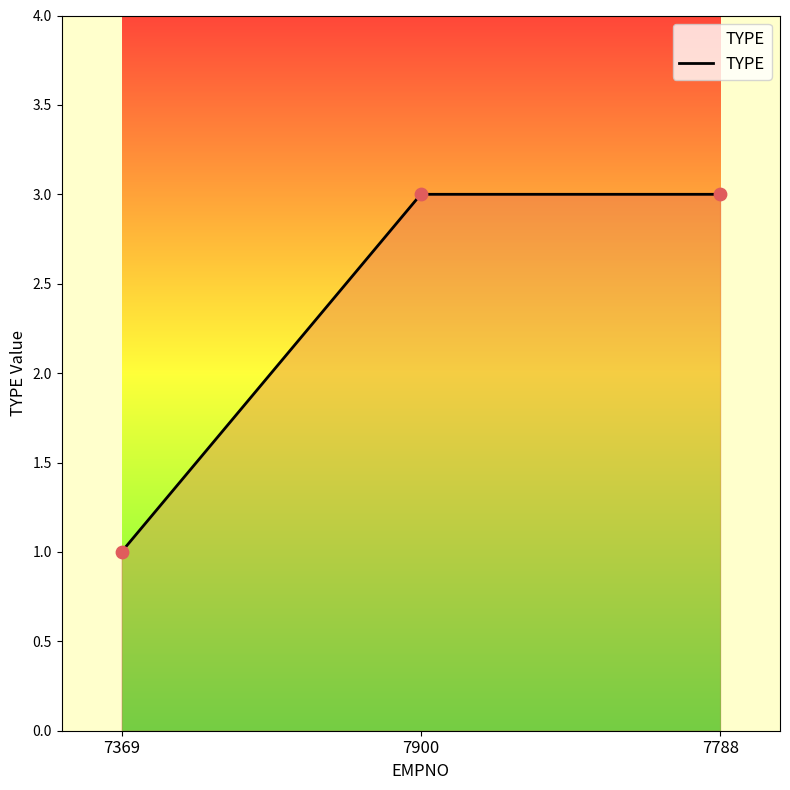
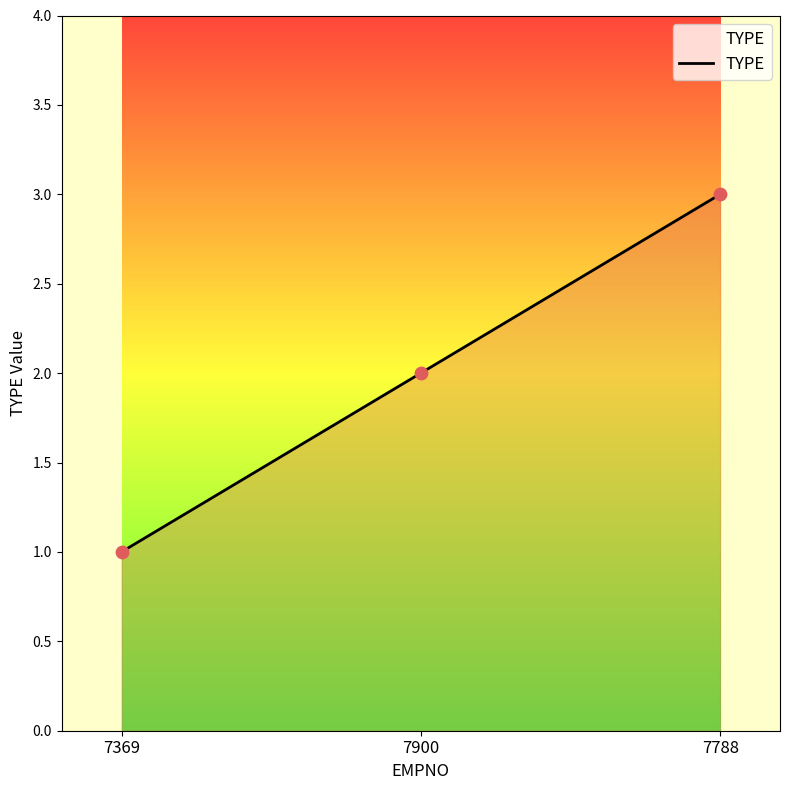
7900: 3 -> 2
